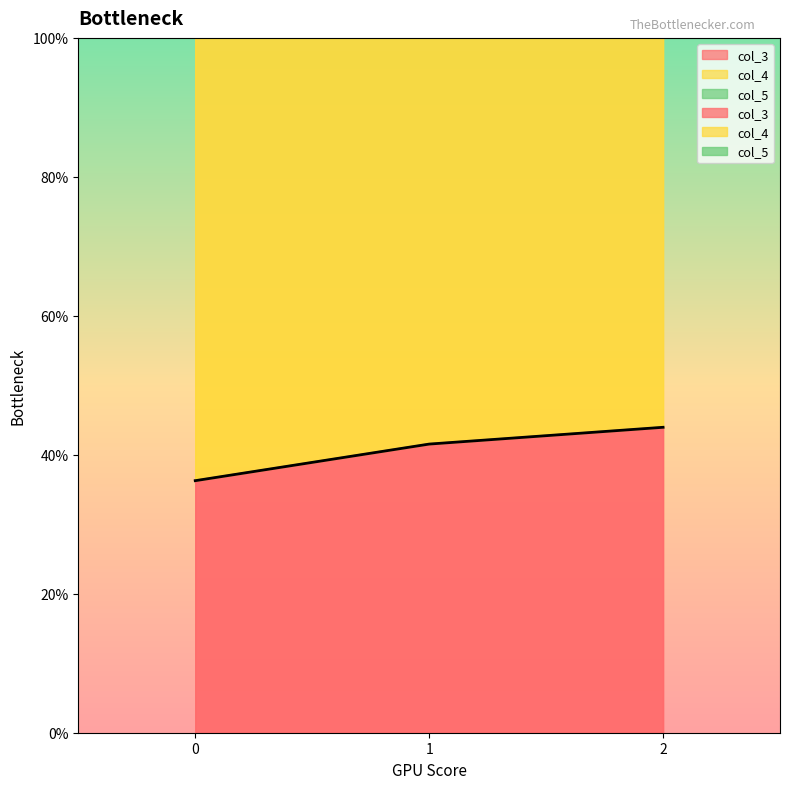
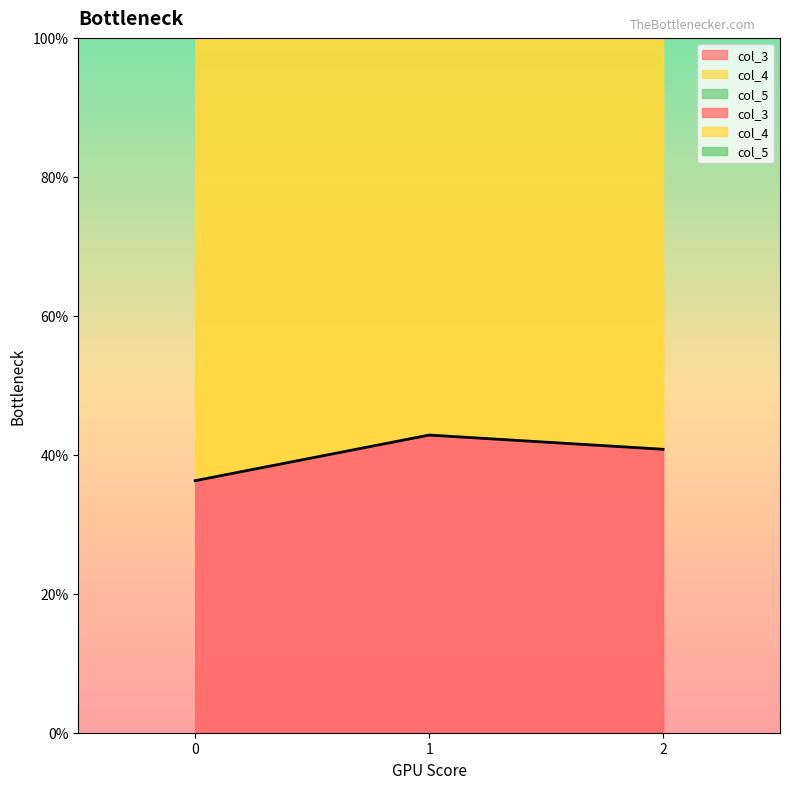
col_3, 1: 42% -> 43%
col_3, 2: 44% -> 41%
